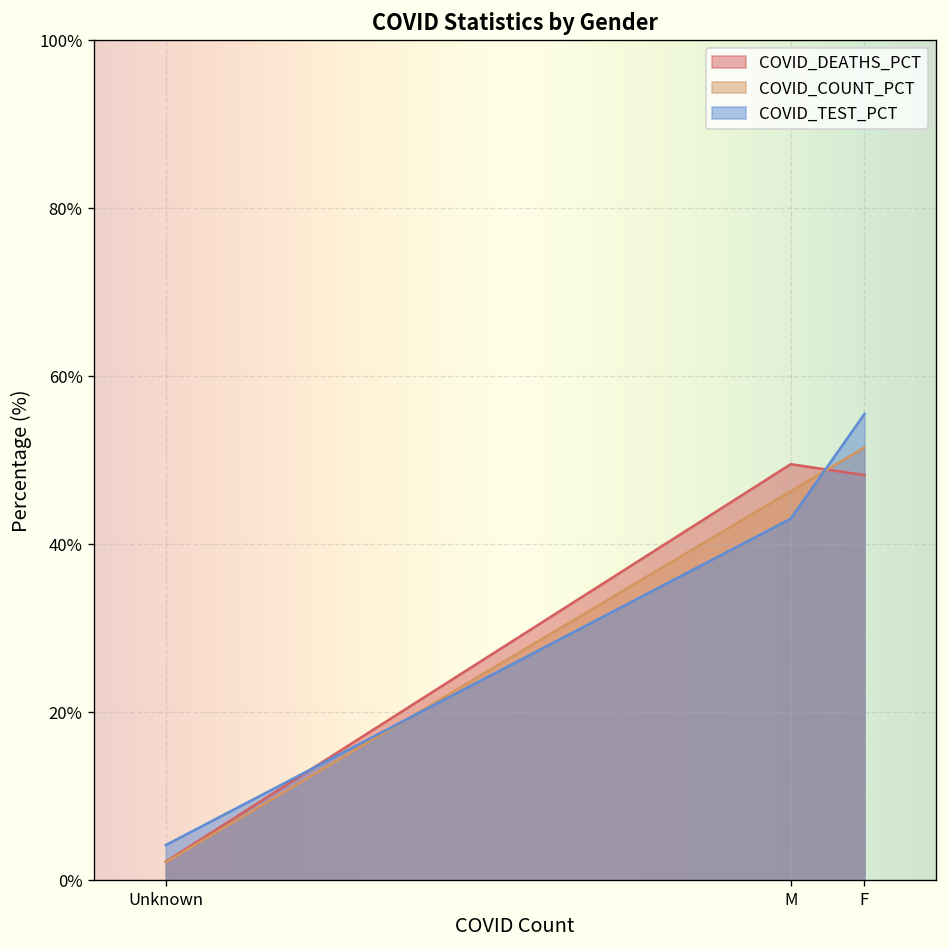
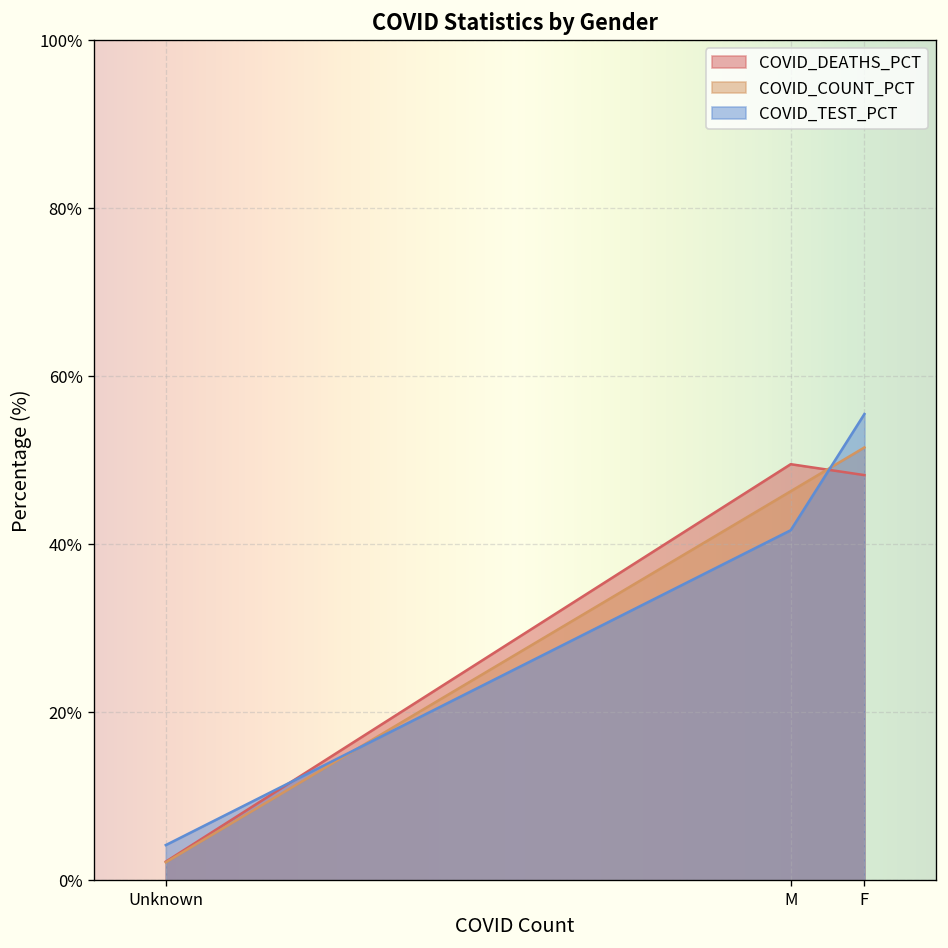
COVID_TEST_PCT, M: 43% -> 42%
